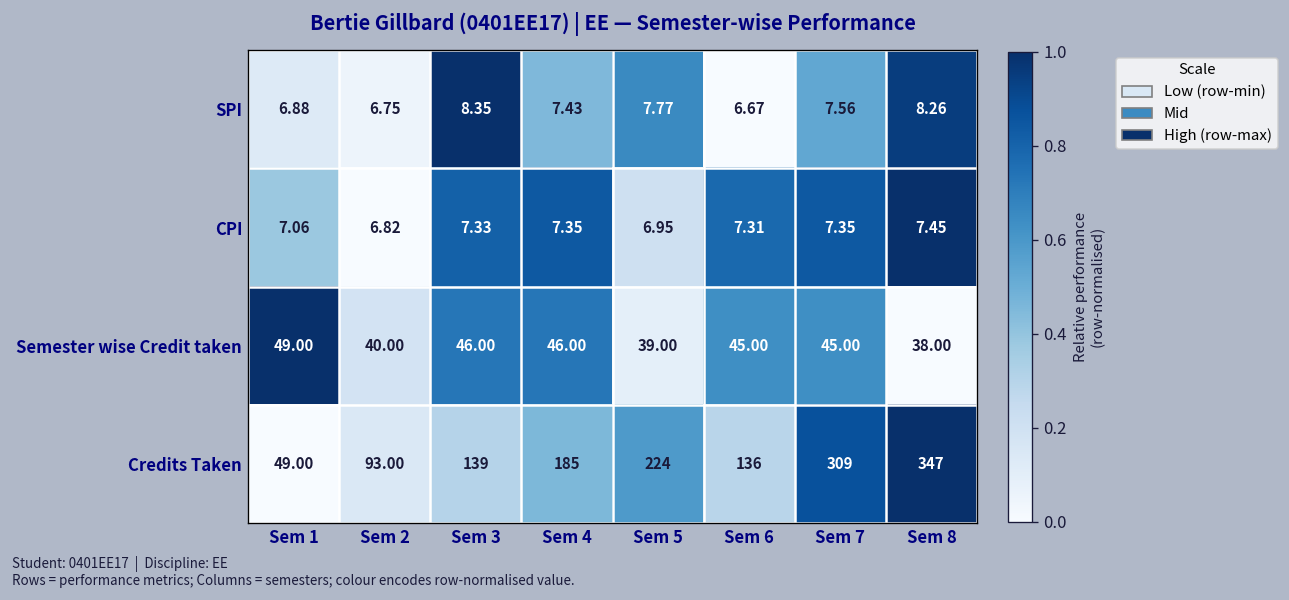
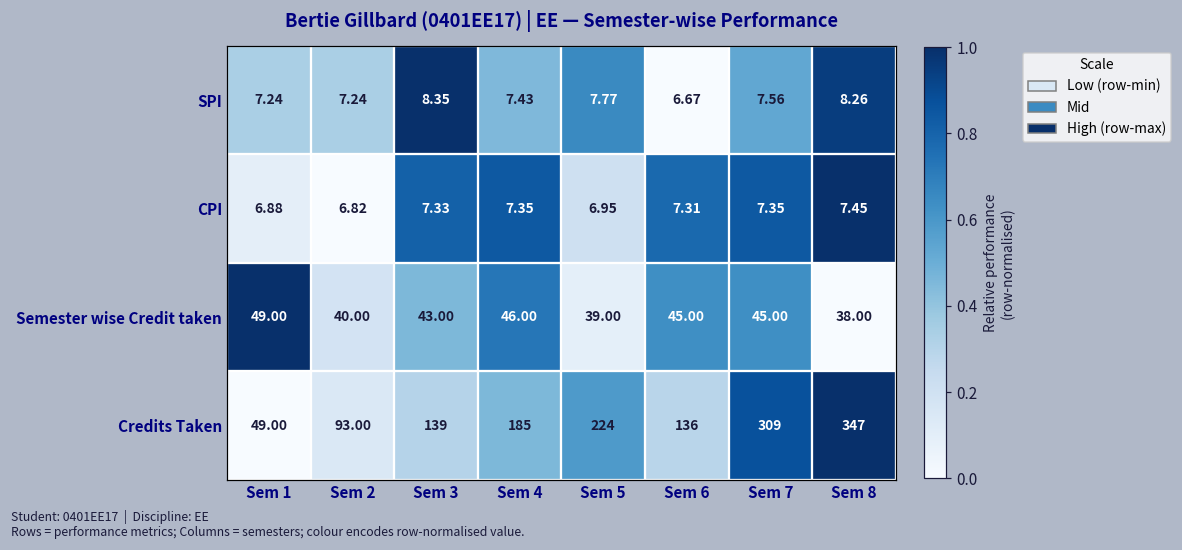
SPI, Sem 1: 6.88 -> 7.24
SPI, Sem 2: 6.75 -> 7.24
CPI, Sem 1: 7.06 -> 6.88
Semester wise Credit taken, Sem 3: 46.00 -> 43.00
